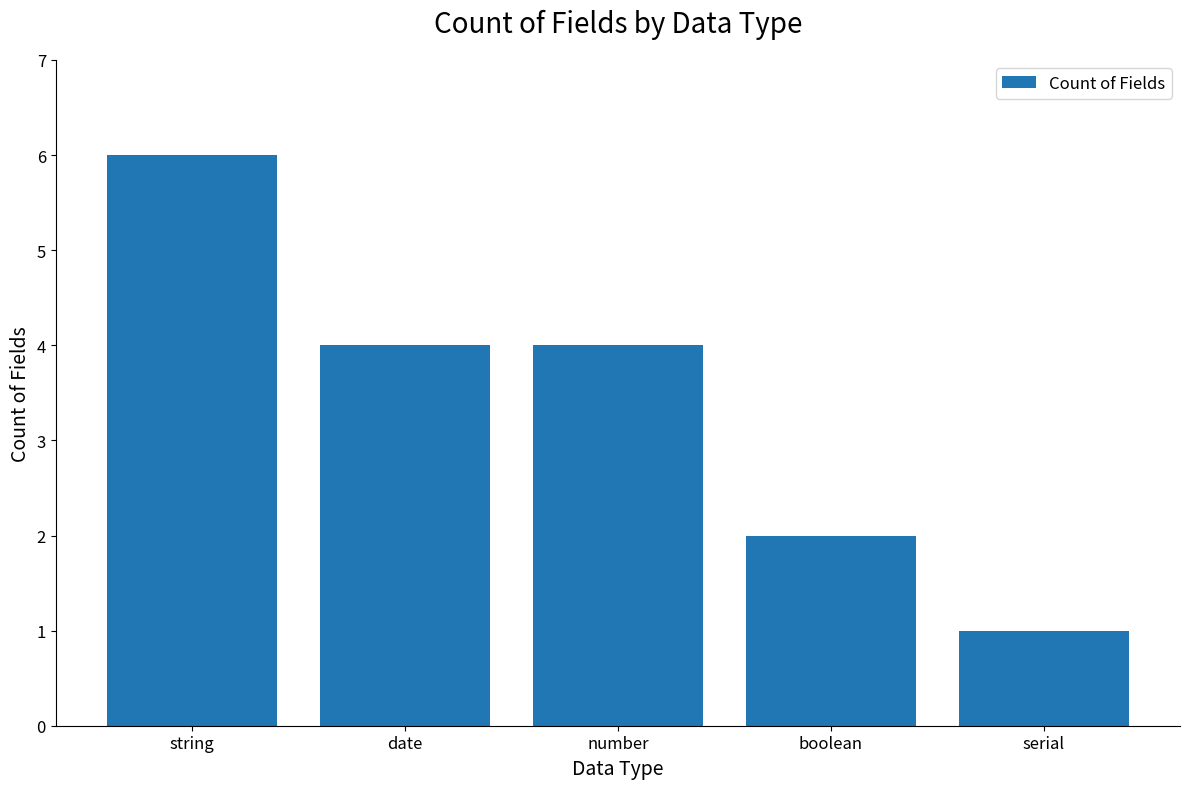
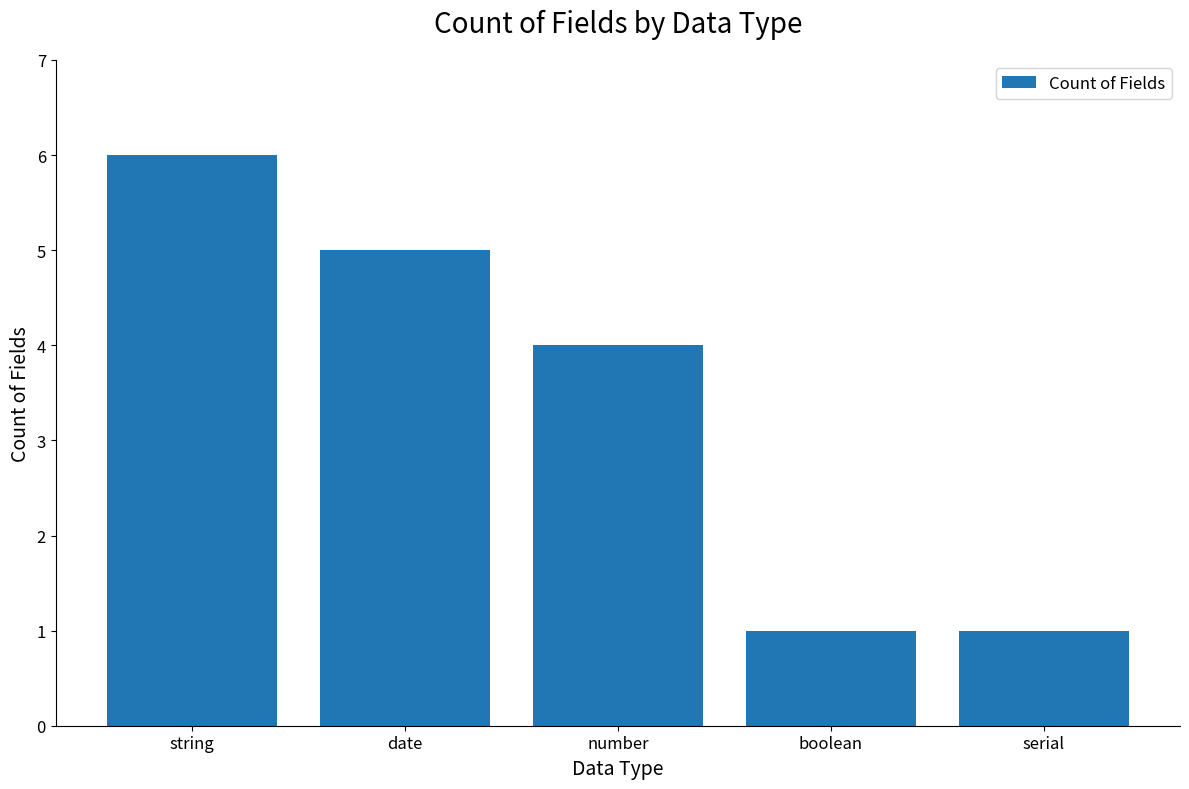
date: 4 -> 5
boolean: 2 -> 1
